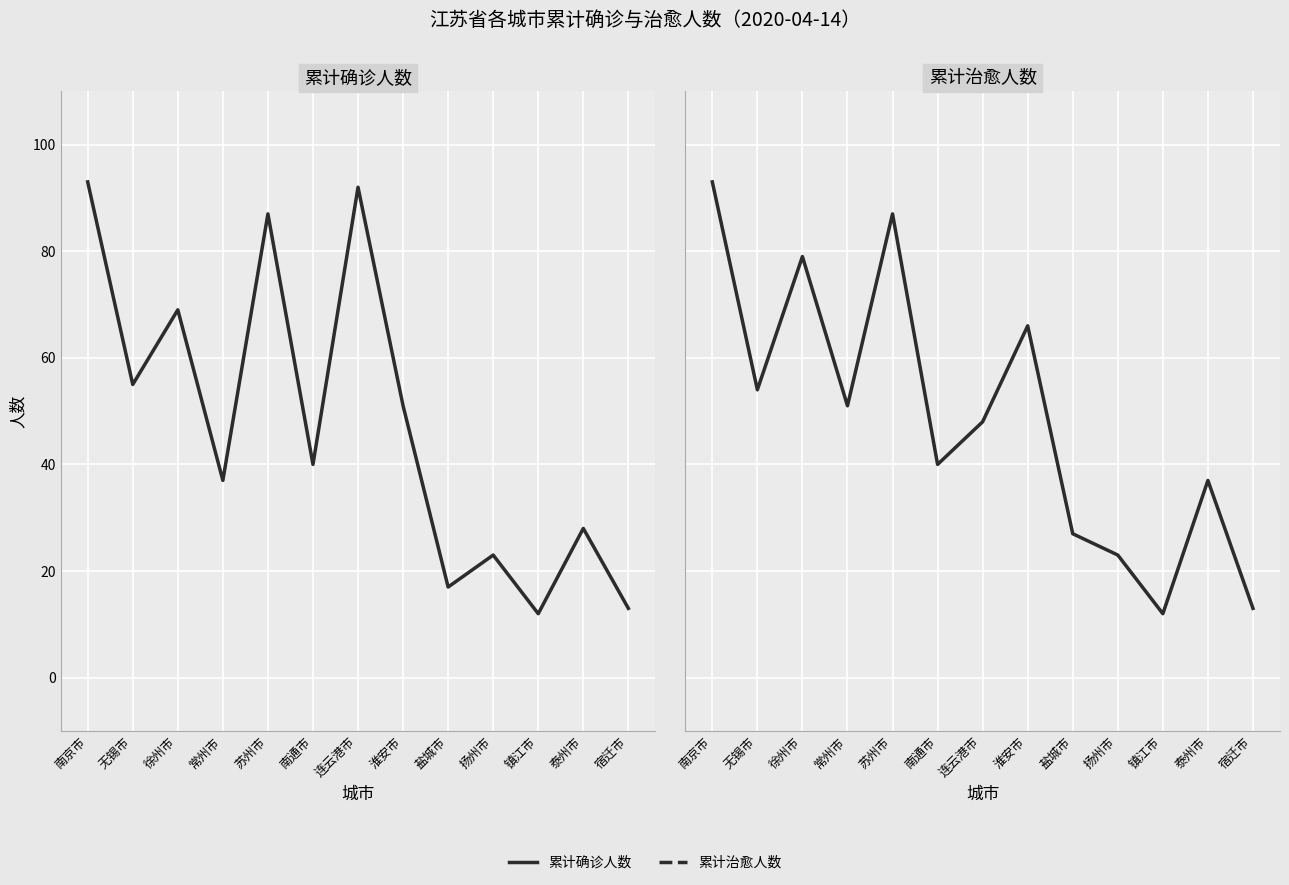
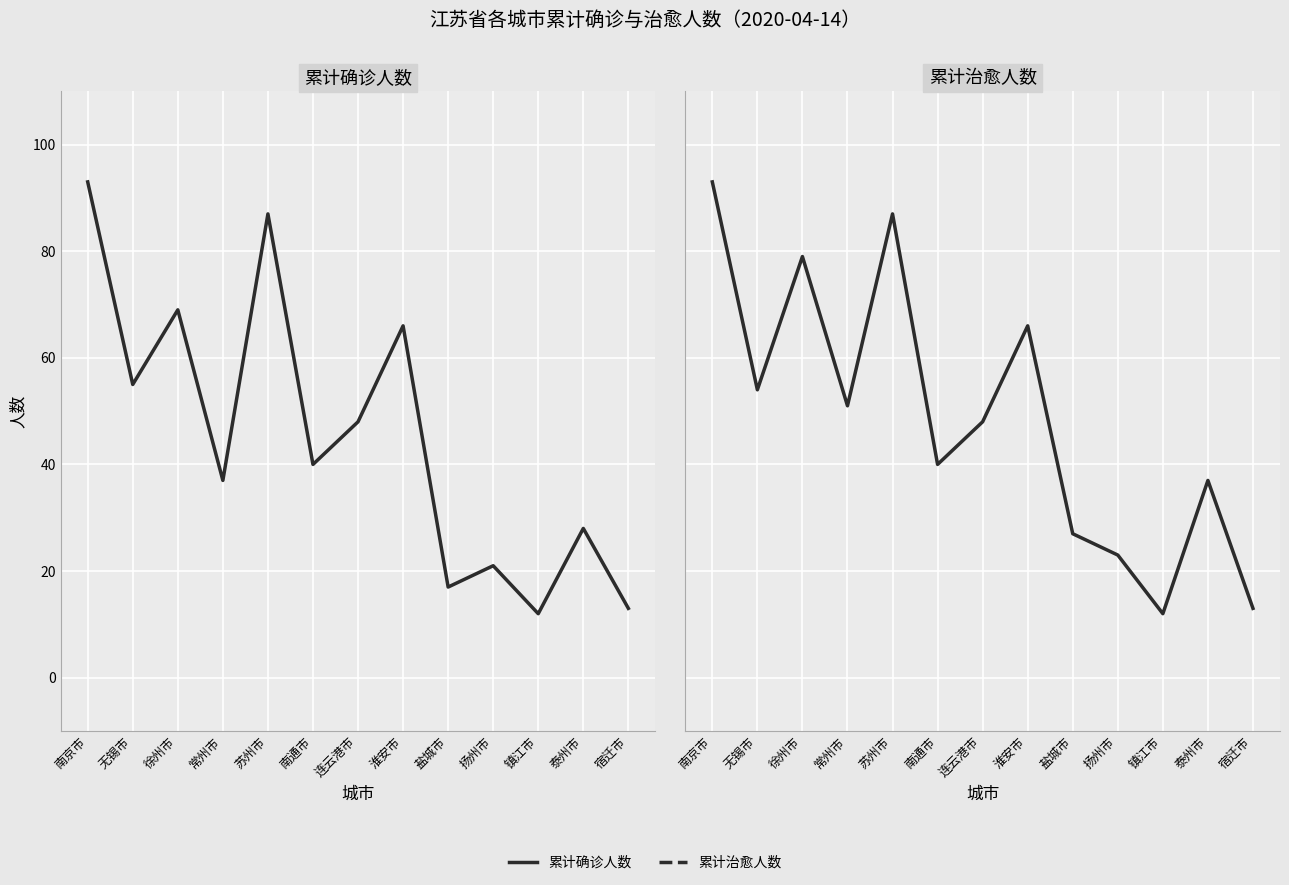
累计确诊人数, 连云港市: 92 -> 48
累计确诊人数, 淮安市: 51 -> 66
累计确诊人数, 扬州市: 23 -> 21
